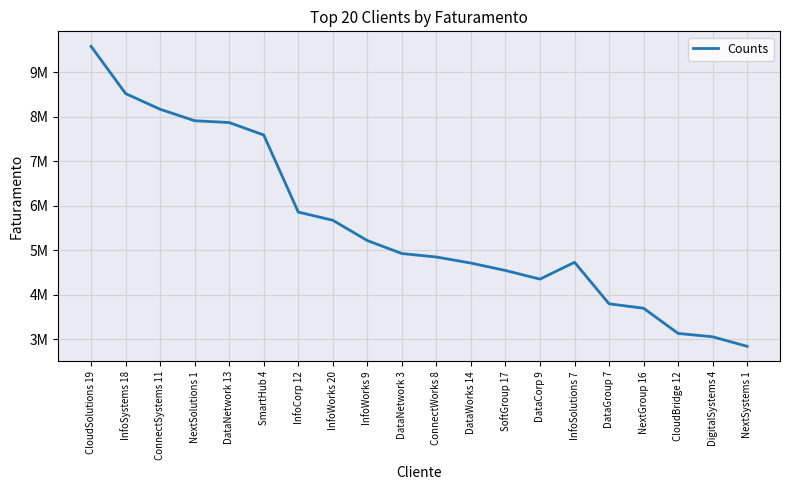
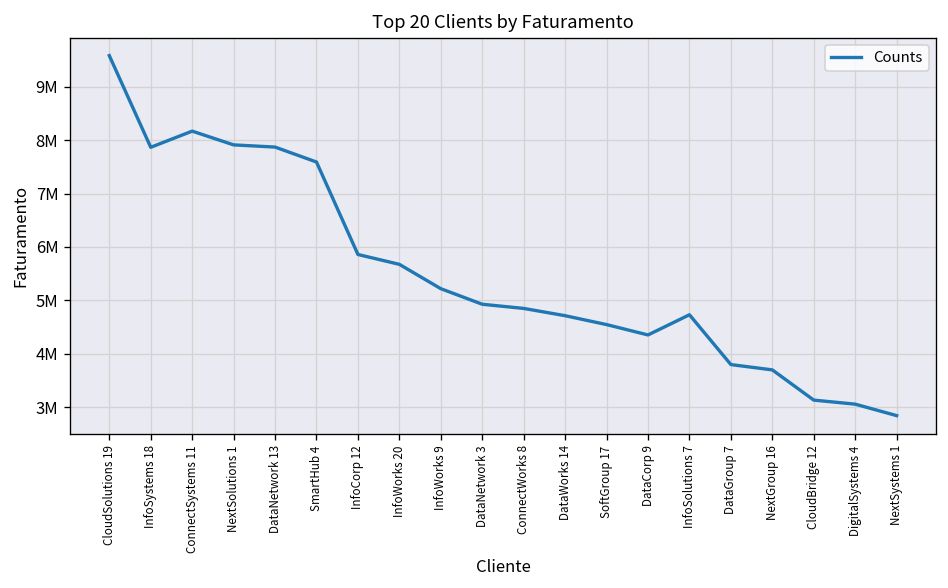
InfoSystems 18: 8500000 -> 7900000
